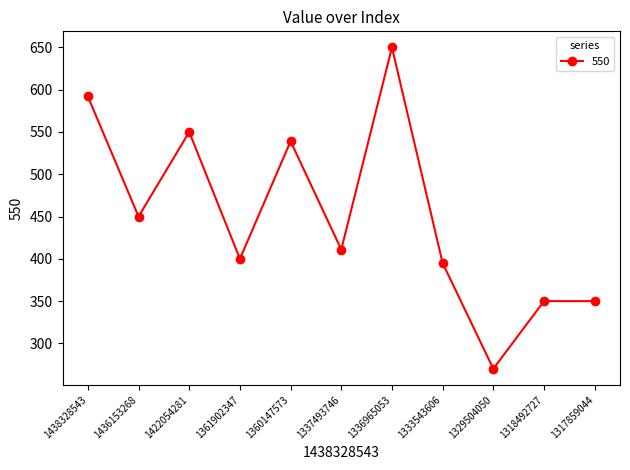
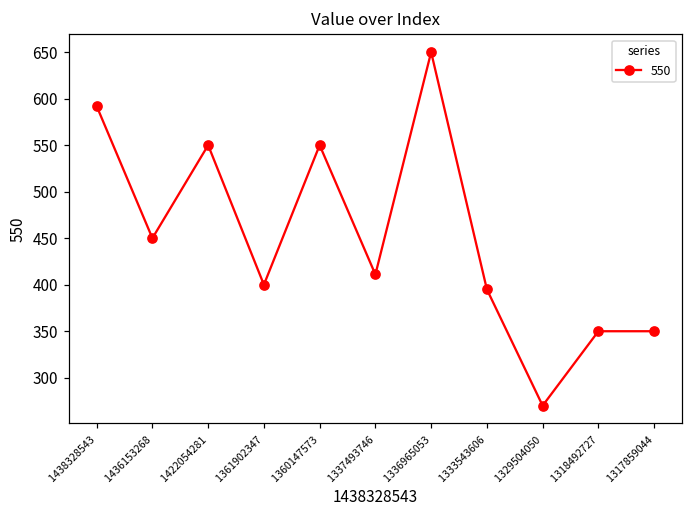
1360147573: 540 -> 550
